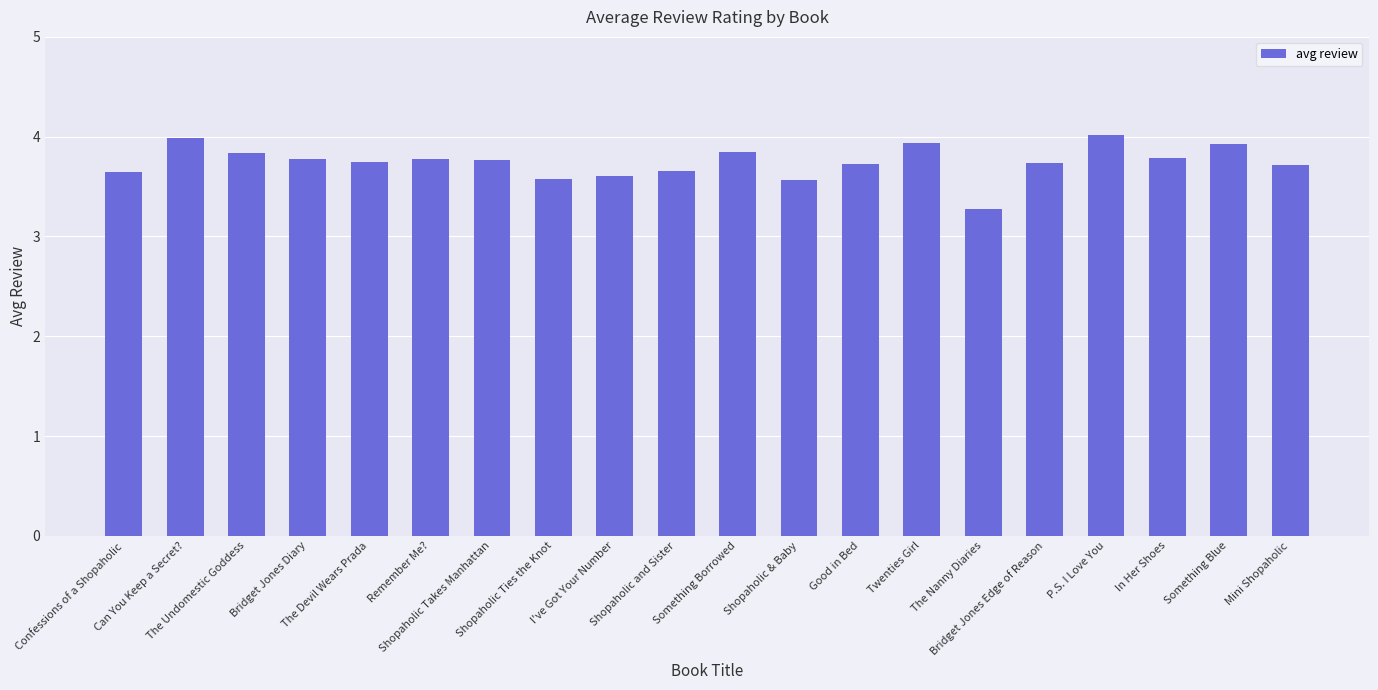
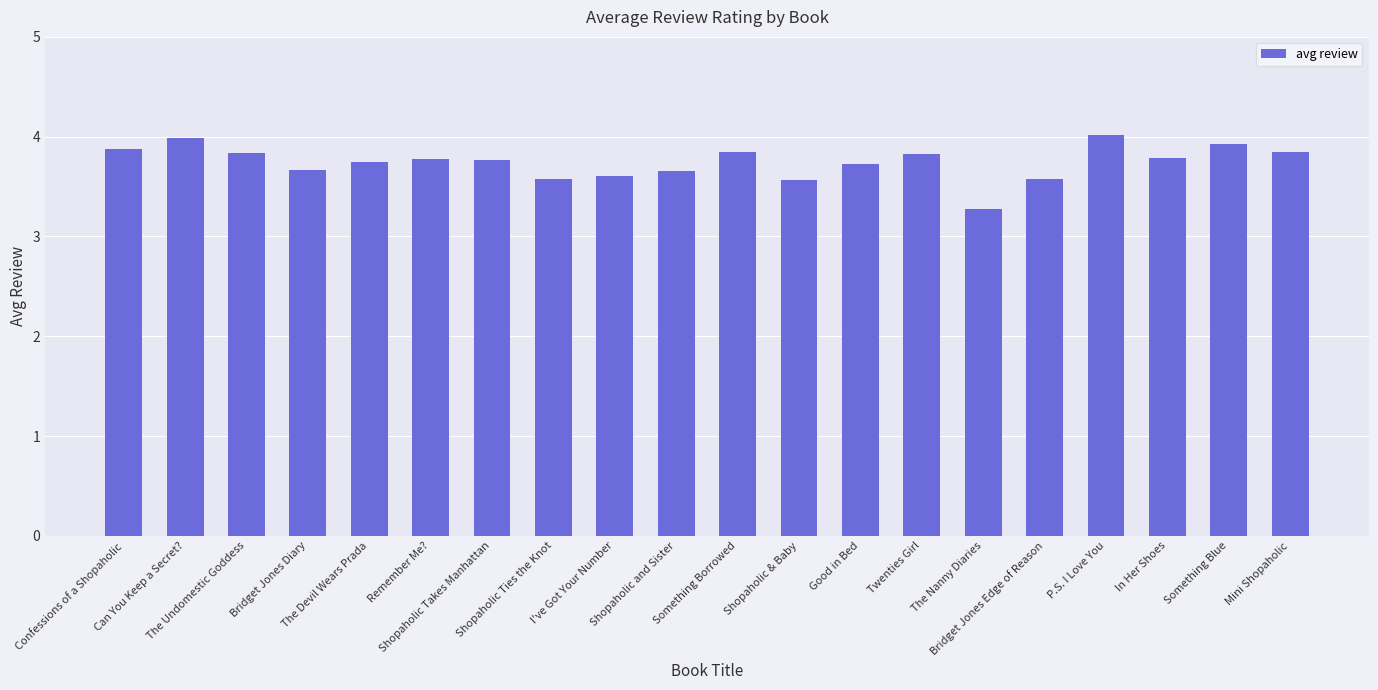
Confessions of a Shopaholic: 3.7 -> 3.9
Bridget Jones Diary: 3.8 -> 3.7
Twenties Girl: 3.9 -> 3.8
Bridget Jones Edge of Reason: 3.7 -> 3.6
Mini Shopaholic: 3.7 -> 3.9
